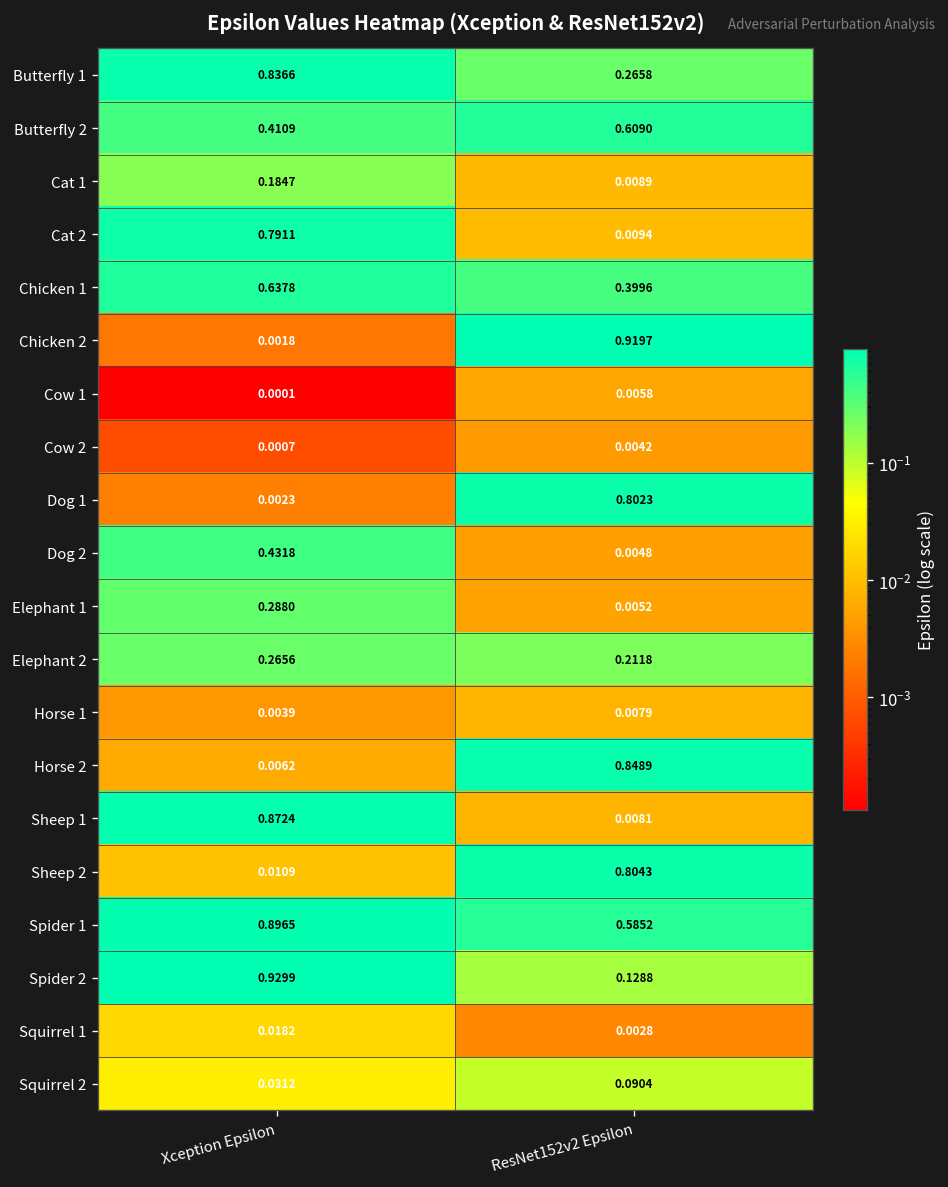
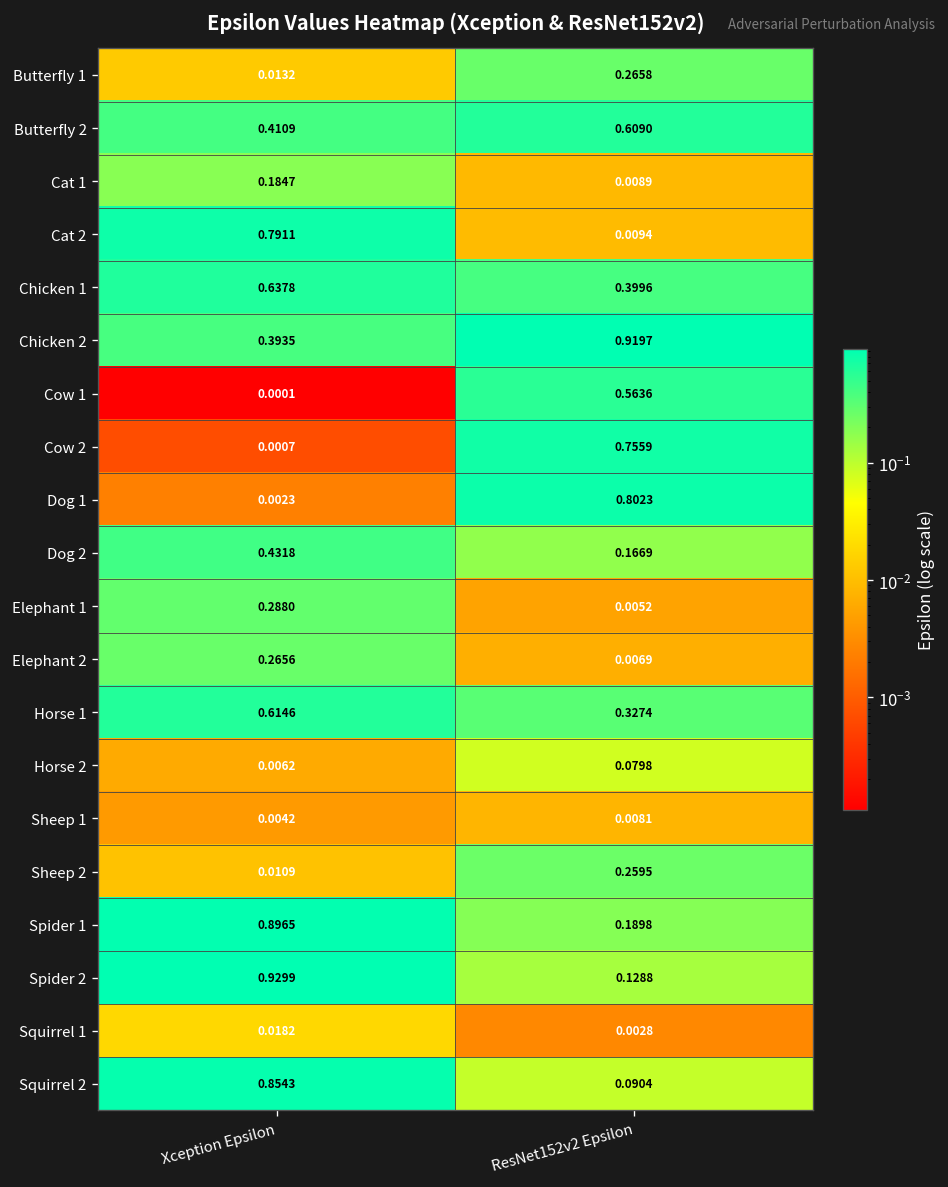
Butterfly 1, Xception Epsilon: 0.8366 -> 0.0132
Chicken 2, Xception Epsilon: 0.0018 -> 0.3935
Cow 1, ResNet152v2 Epsilon: 0.0058 -> 0.5636
Cow 2, ResNet152v2 Epsilon: 0.0042 -> 0.7559
Dog 2, ResNet152v2 Epsilon: 0.0048 -> 0.1669
Elephant 2, ResNet152v2 Epsilon: 0.2118 -> 0.0069
Horse 1, Xception Epsilon: 0.0039 -> 0.6146
Horse 1, ResNet152v2 Epsilon: 0.0079 -> 0.3274
Horse 2, ResNet152v2 Epsilon: 0.8489 -> 0.0798
Sheep 1, Xception Epsilon: 0.8724 -> 0.0042
Sheep 2, ResNet152v2 Epsilon: 0.8043 -> 0.2595
Spider 1, ResNet152v2 Epsilon: 0.5852 -> 0.1898
Squirrel 2, Xception Epsilon: 0.0312 -> 0.8543
